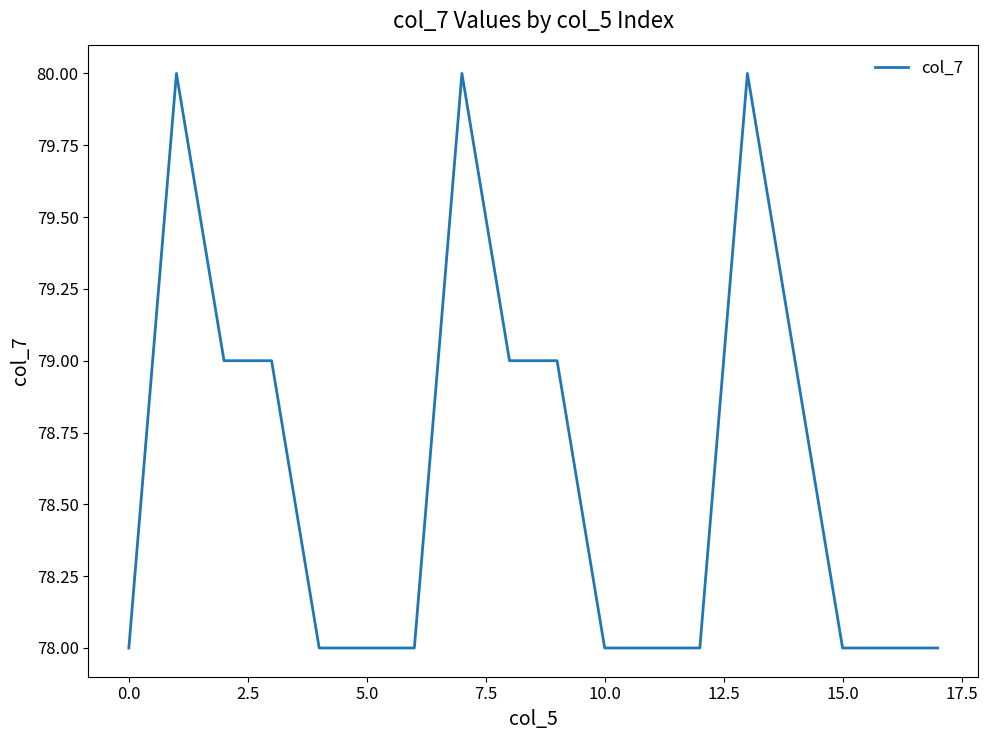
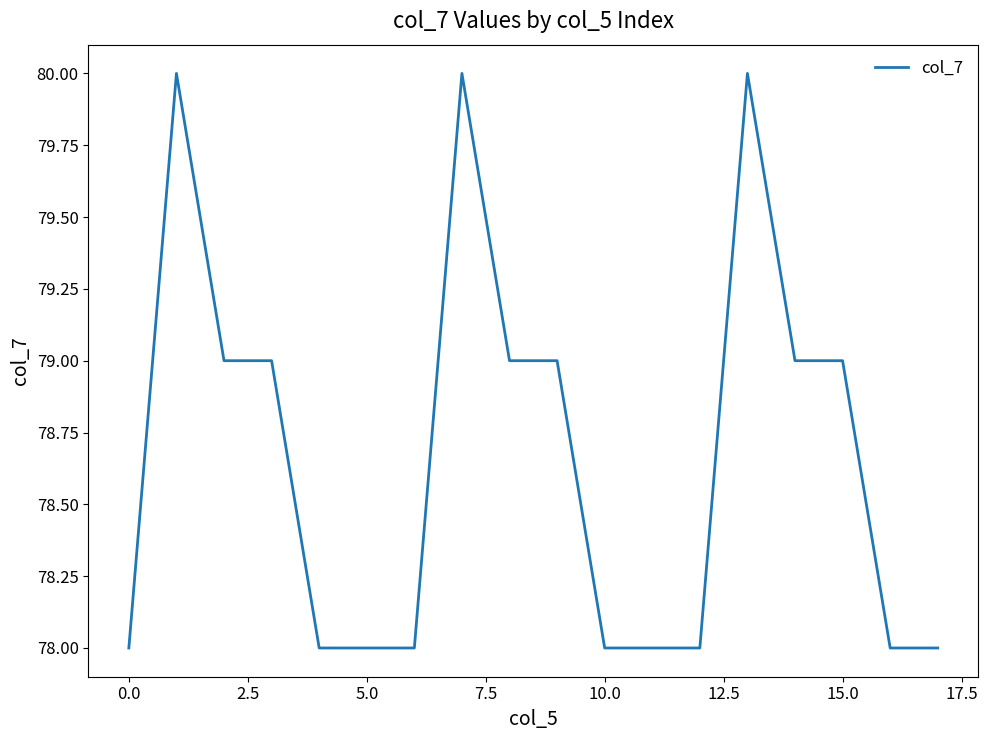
15.0: 78 -> 79
